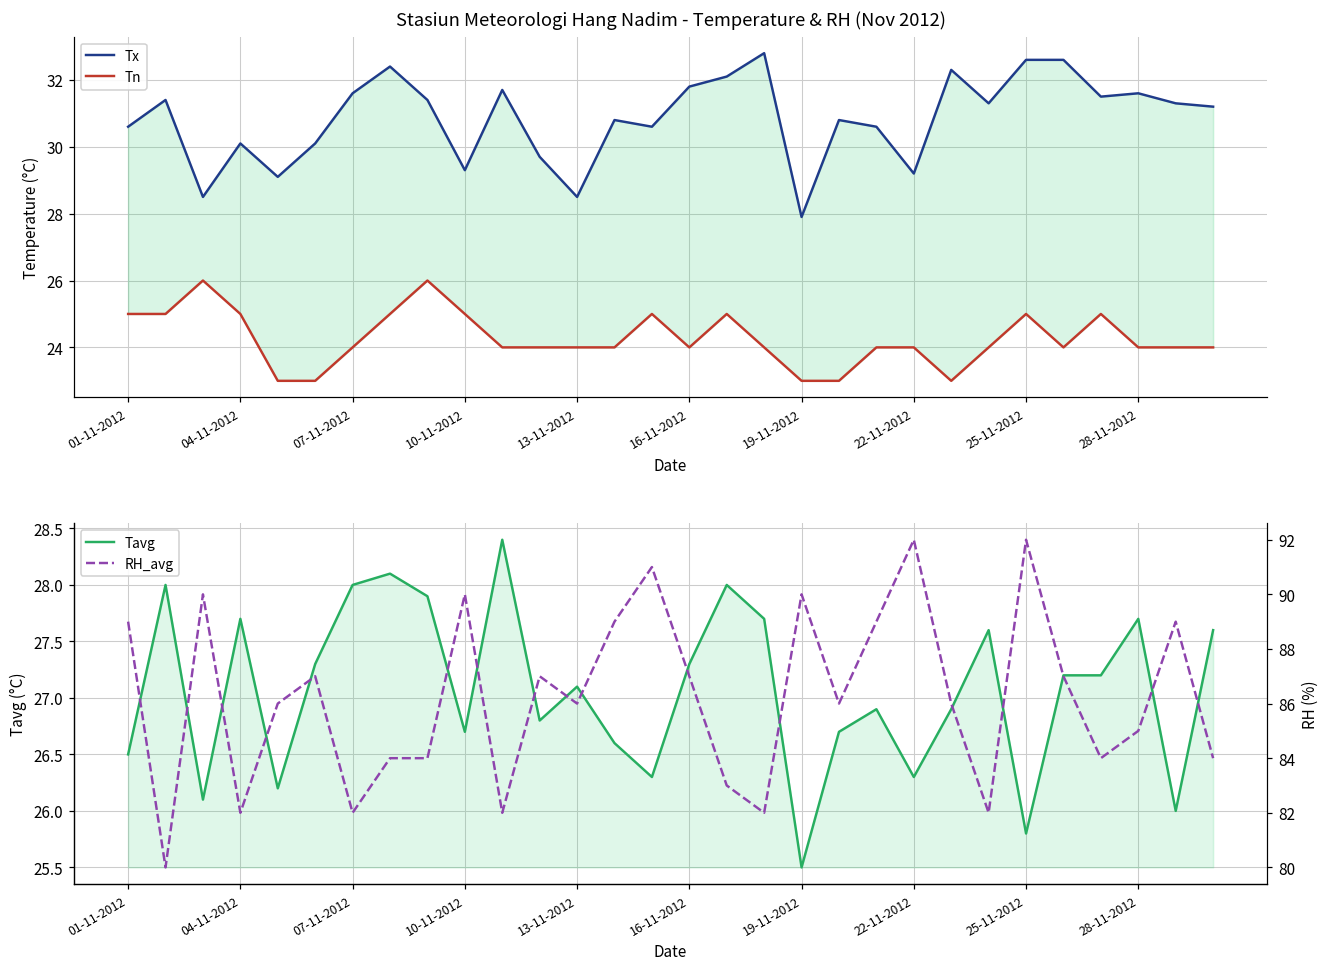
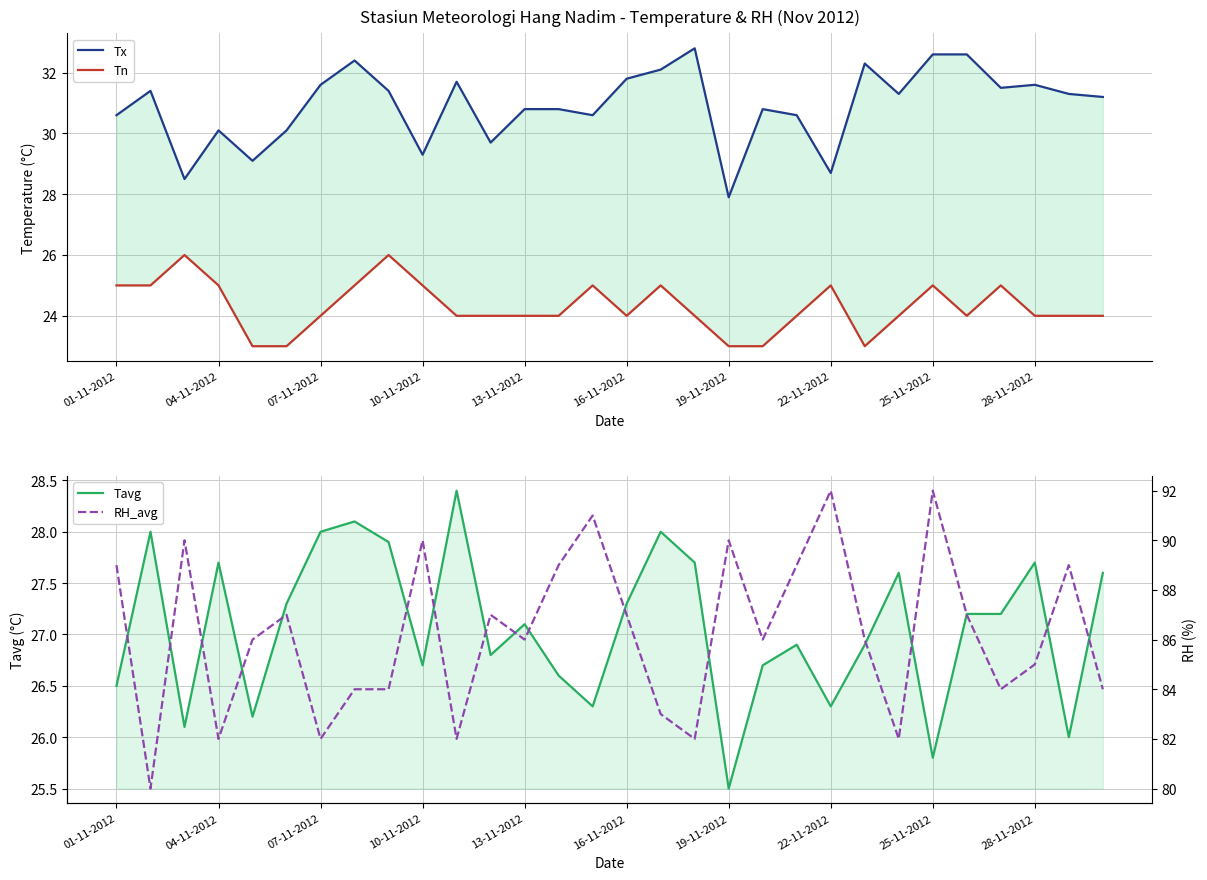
Stasiun Meteorologi Hang Nadim - Temperature & RH (Nov 2012), Tx, 13-11-2012: 28.5 -> 30.8
Stasiun Meteorologi Hang Nadim - Temperature & RH (Nov 2012), Tx, 22-11-2012: 29.2 -> 28.7
Stasiun Meteorologi Hang Nadim - Temperature & RH (Nov 2012), Tn, 22-11-2012: 24 -> 25
